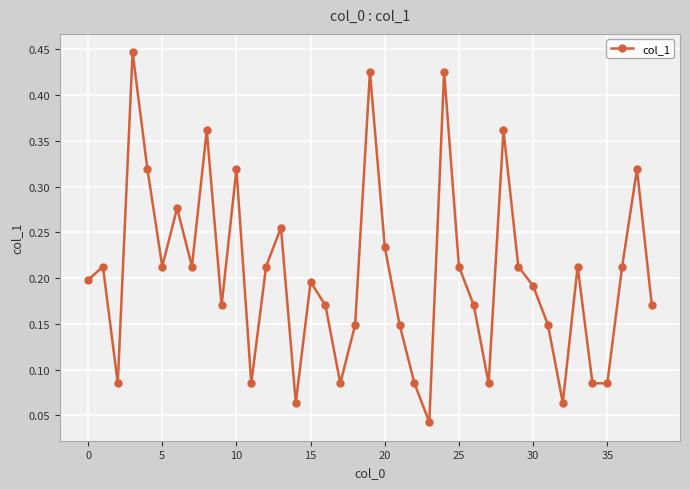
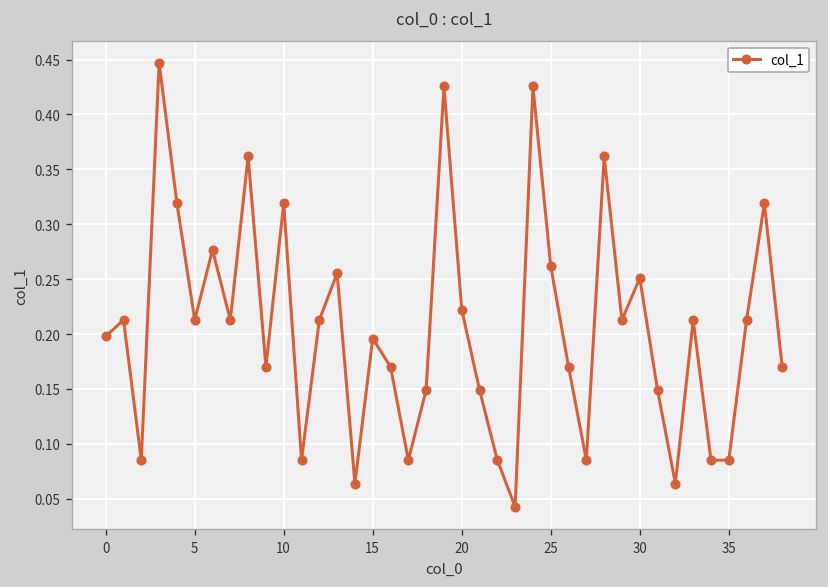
20: 0.23 -> 0.22
25: 0.21 -> 0.26
30: 0.19 -> 0.25
